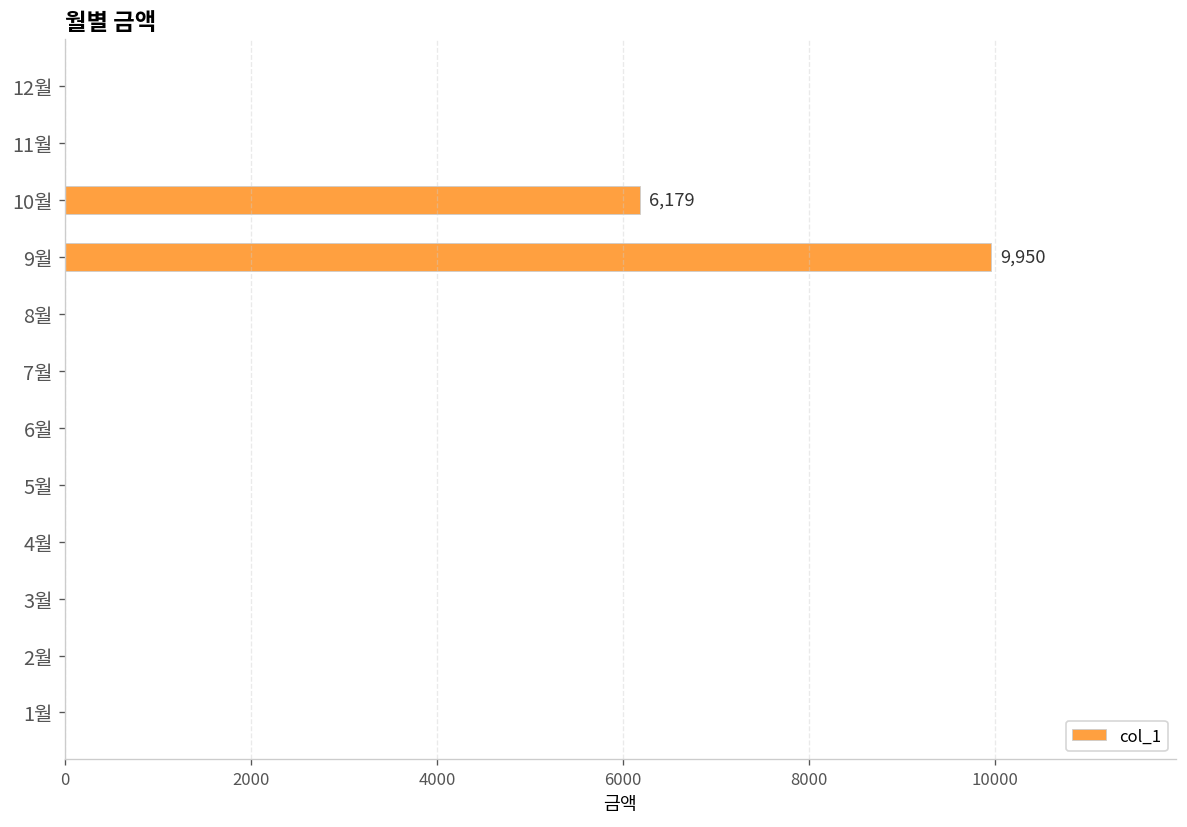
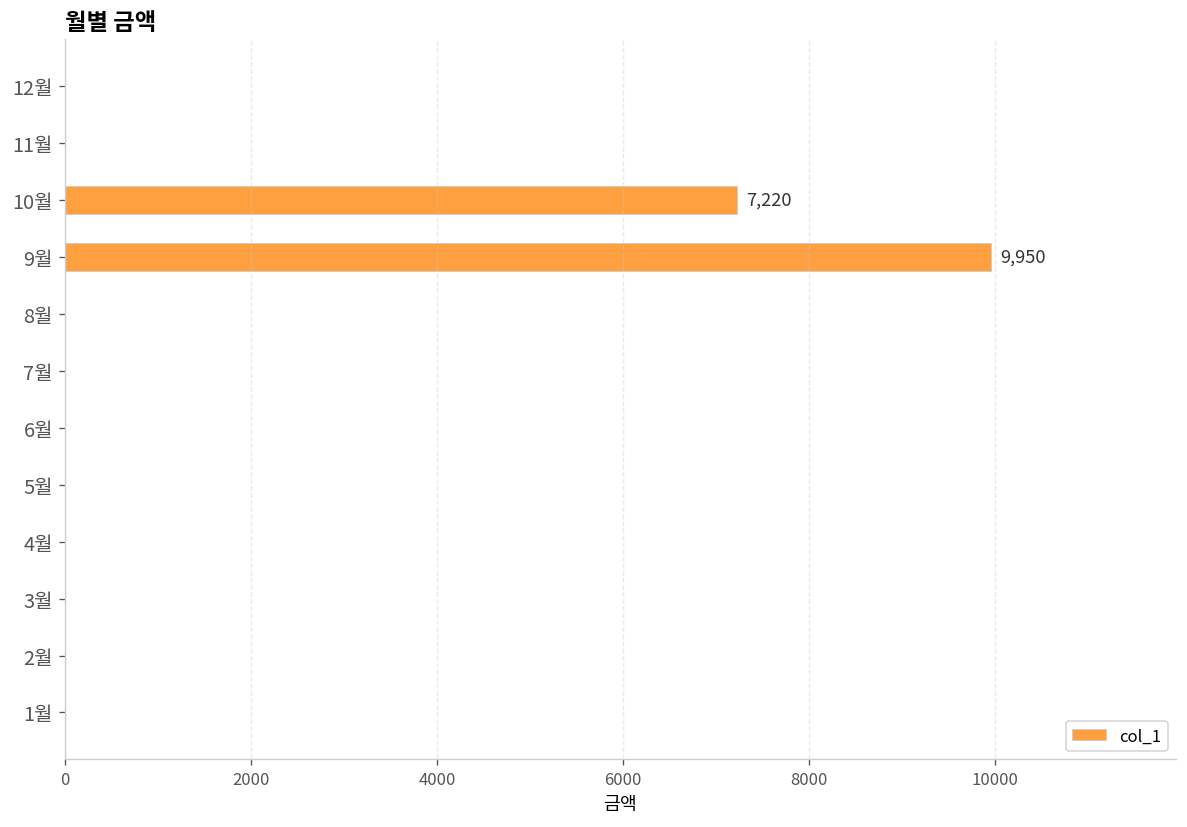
10월: 6,179 -> 7,220
